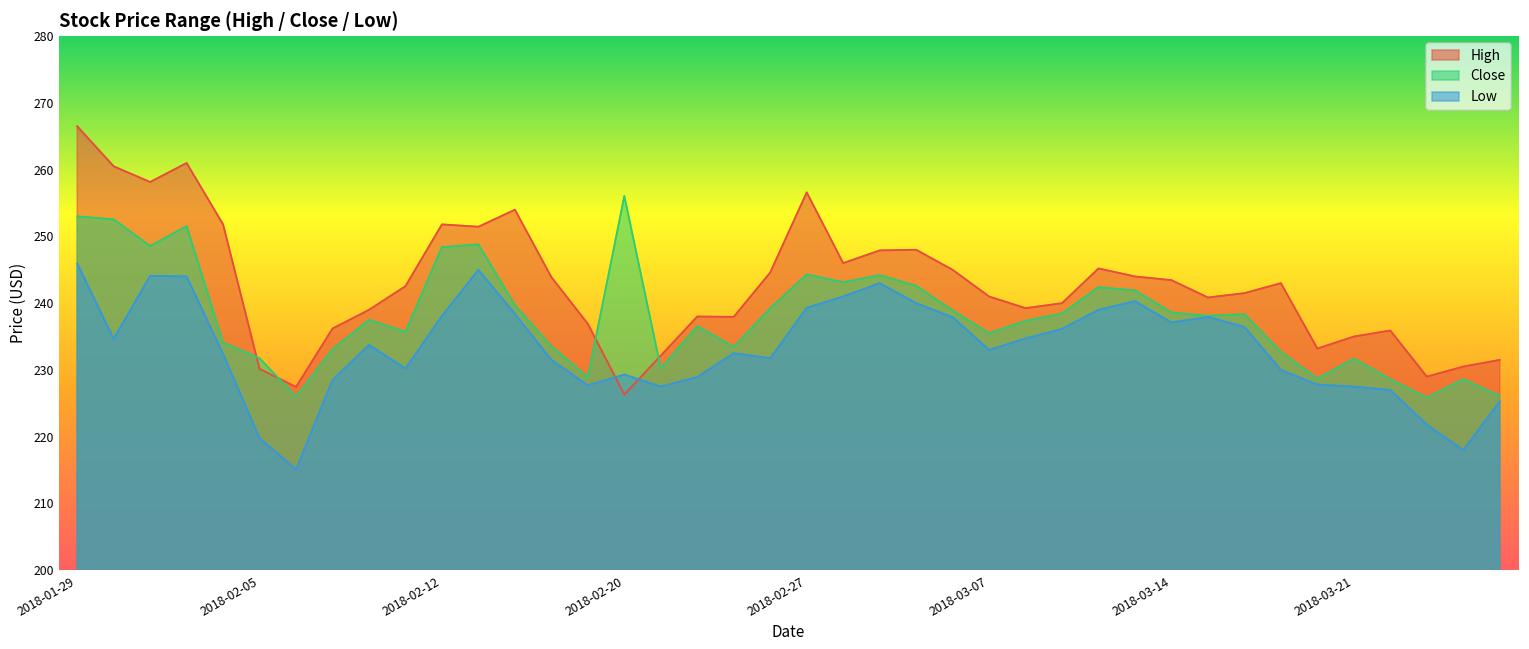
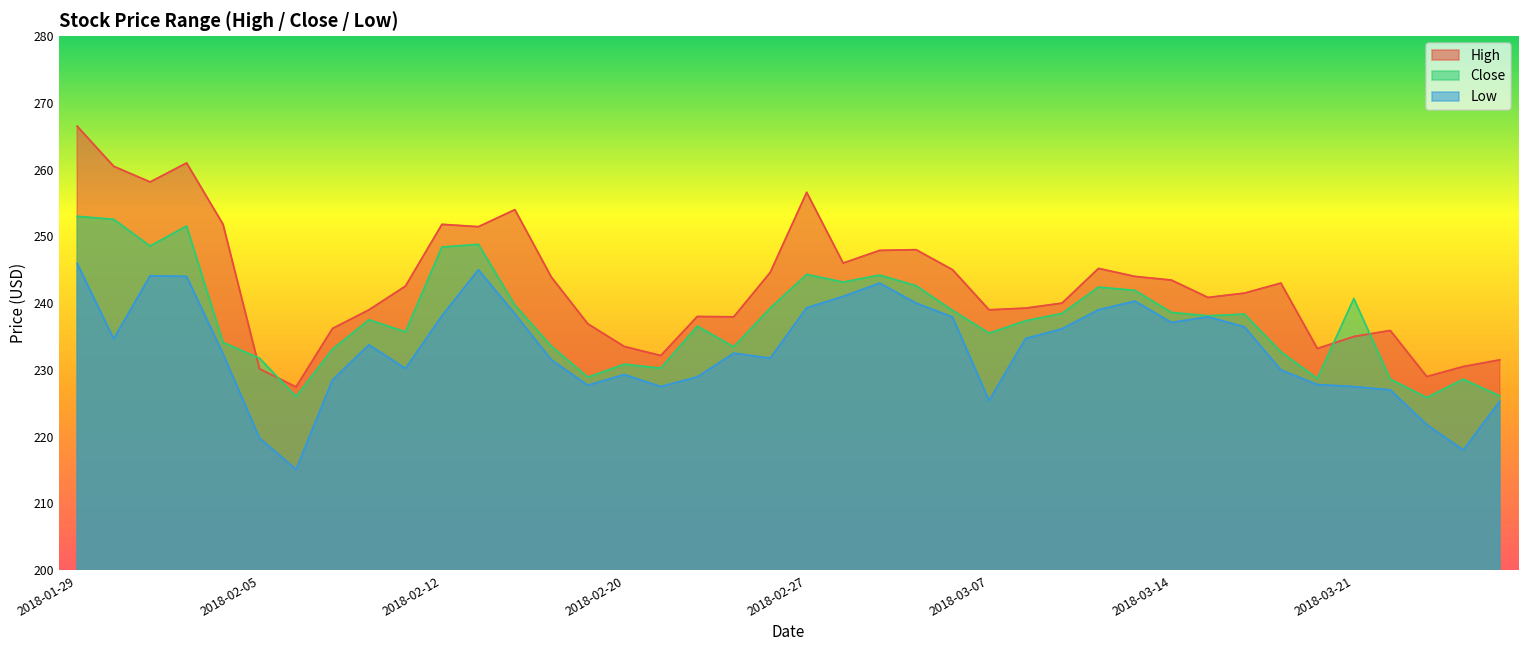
High, 2018-02-20: 226 -> 234
Close, 2018-02-20: 256 -> 231
High, 2018-03-07: 241 -> 239
Low, 2018-03-07: 233 -> 225
Close, 2018-03-21: 232 -> 241
